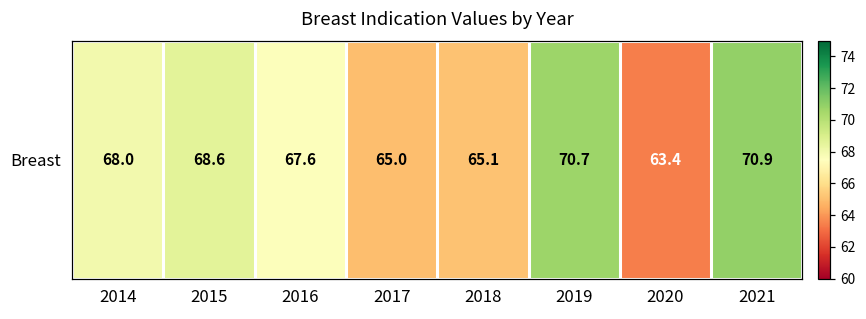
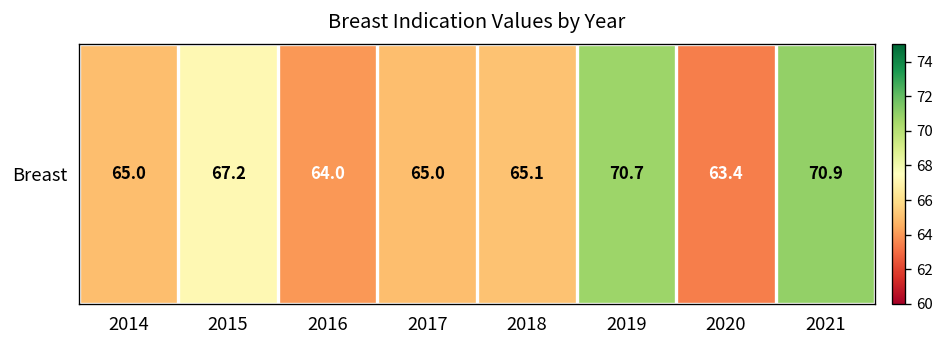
Breast, 2014: 68.0 -> 65.0
Breast, 2015: 68.6 -> 67.2
Breast, 2016: 67.6 -> 64.0
